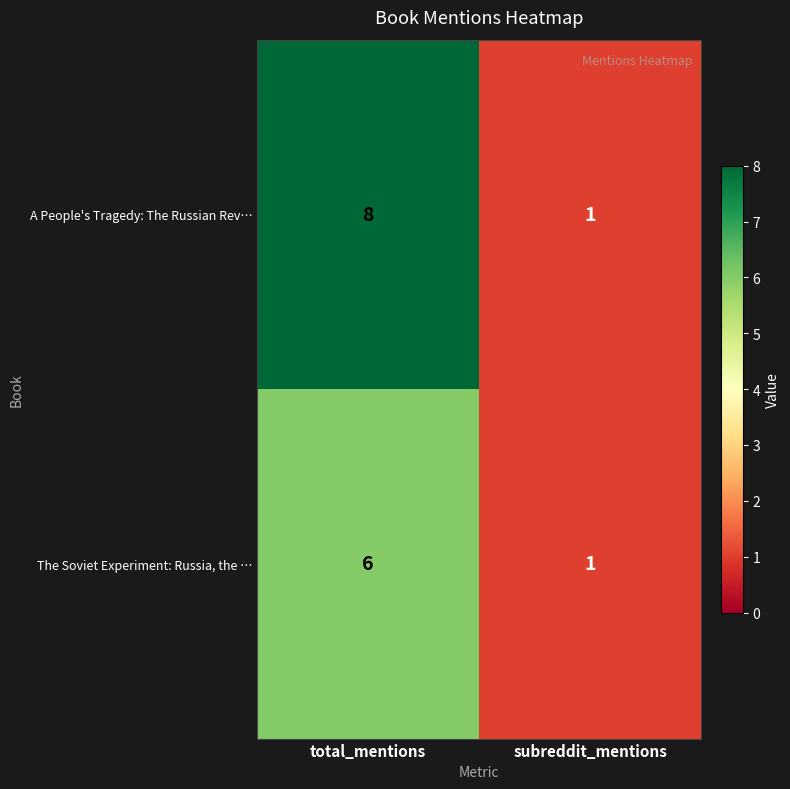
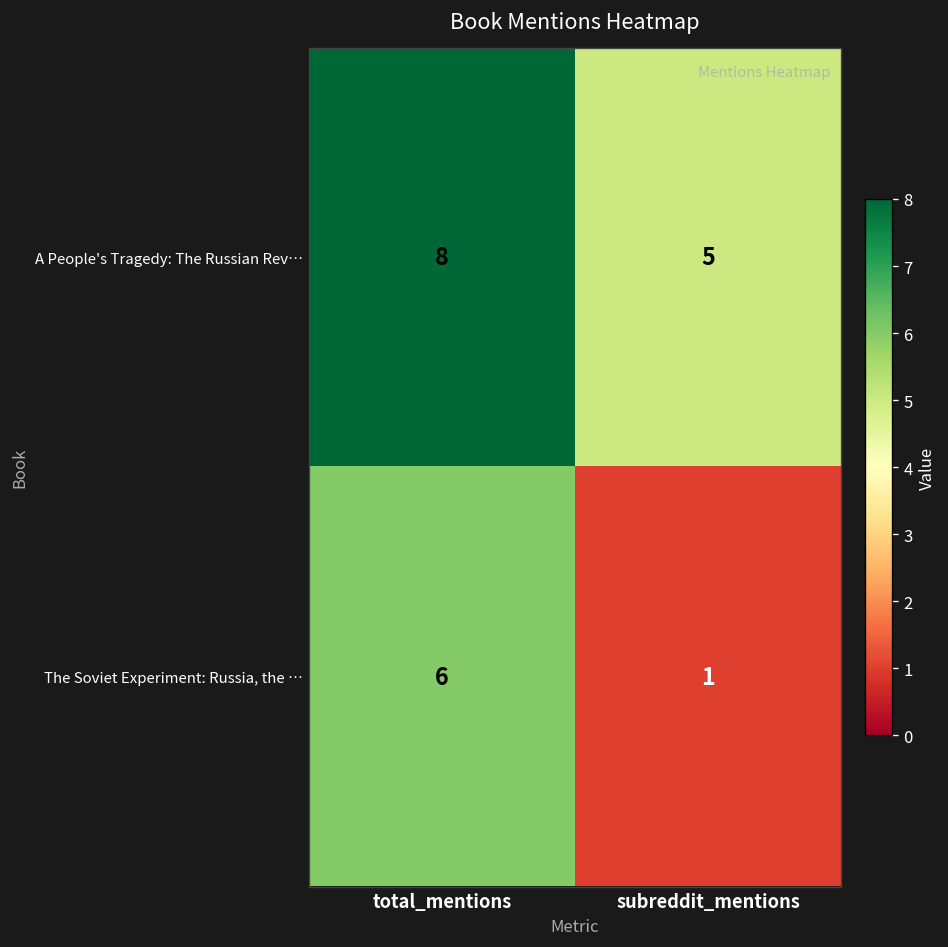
A People's Tragedy: The Russian Rev…, subreddit_mentions: 1 -> 5
